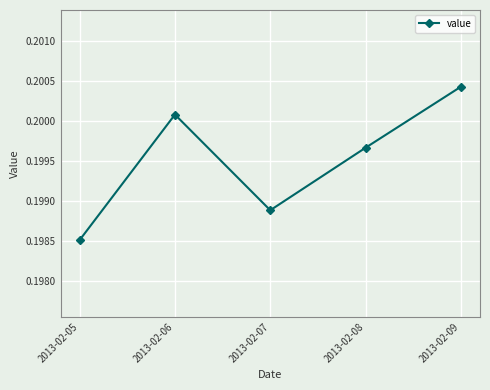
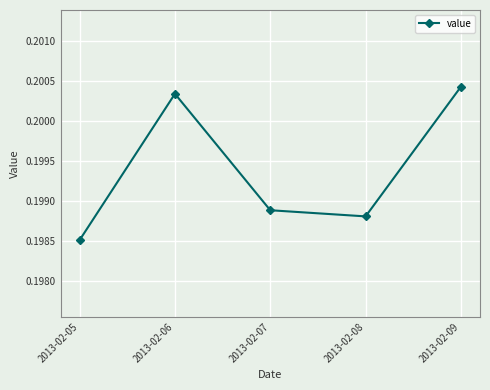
2013-02-06: 0.2001 -> 0.2003
2013-02-08: 0.1997 -> 0.1988
